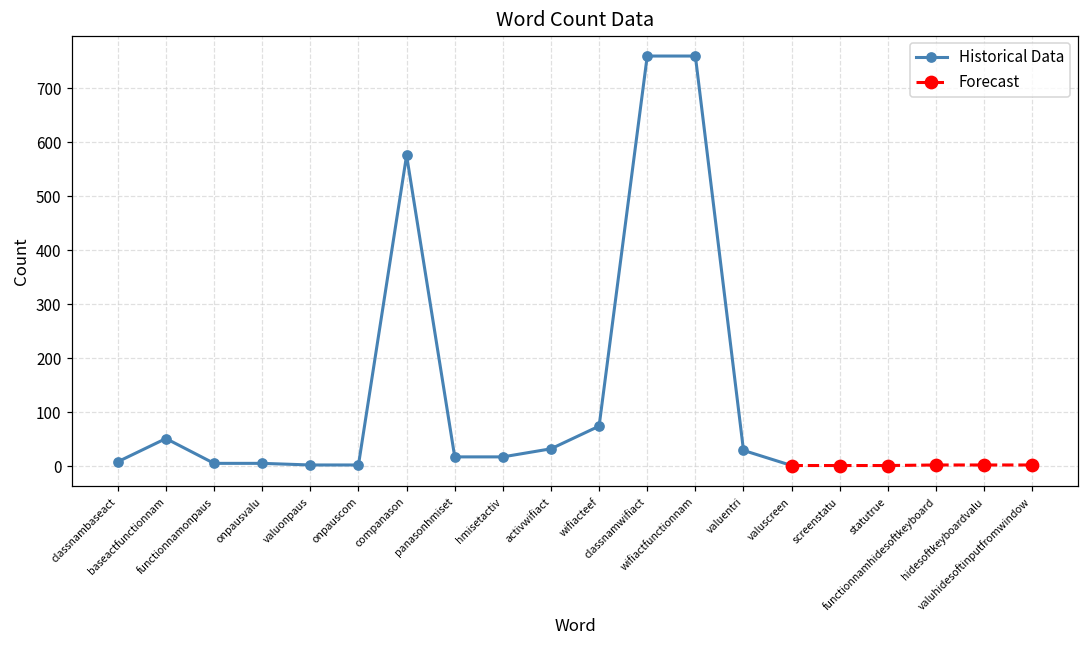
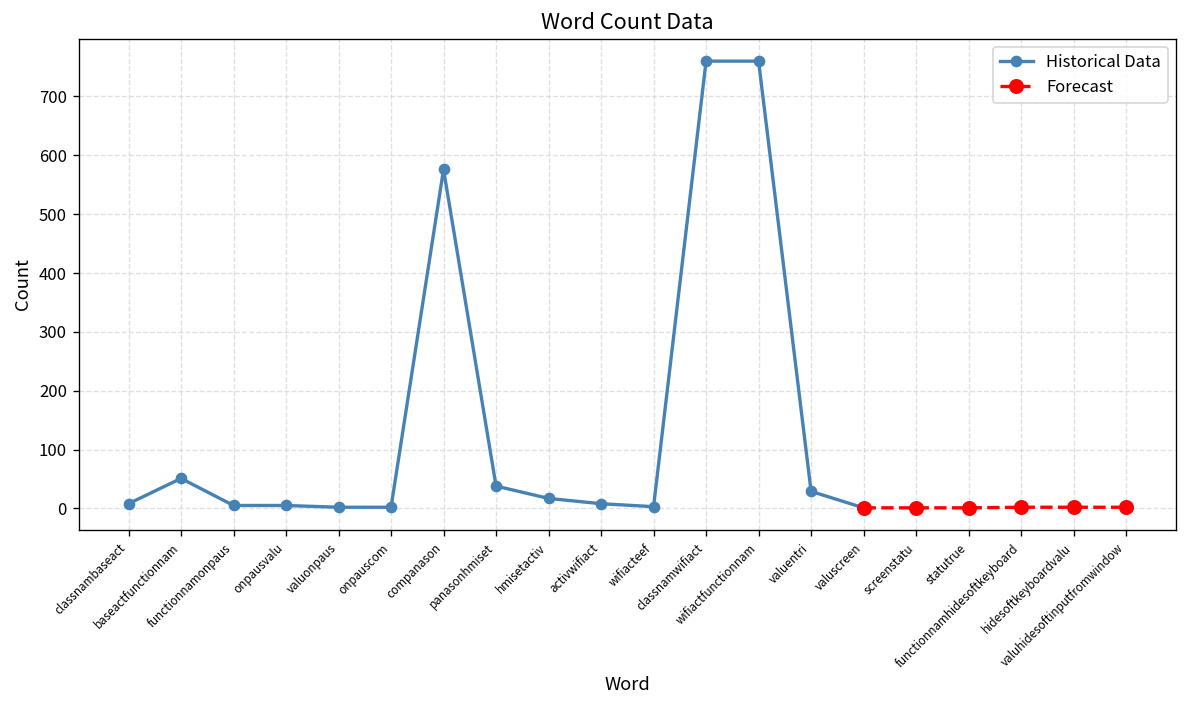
Historical Data, panasonhmiset: 20 -> 40
Historical Data, activwifiact: 30 -> 10
Historical Data, wifiacteef: 70 -> 0
